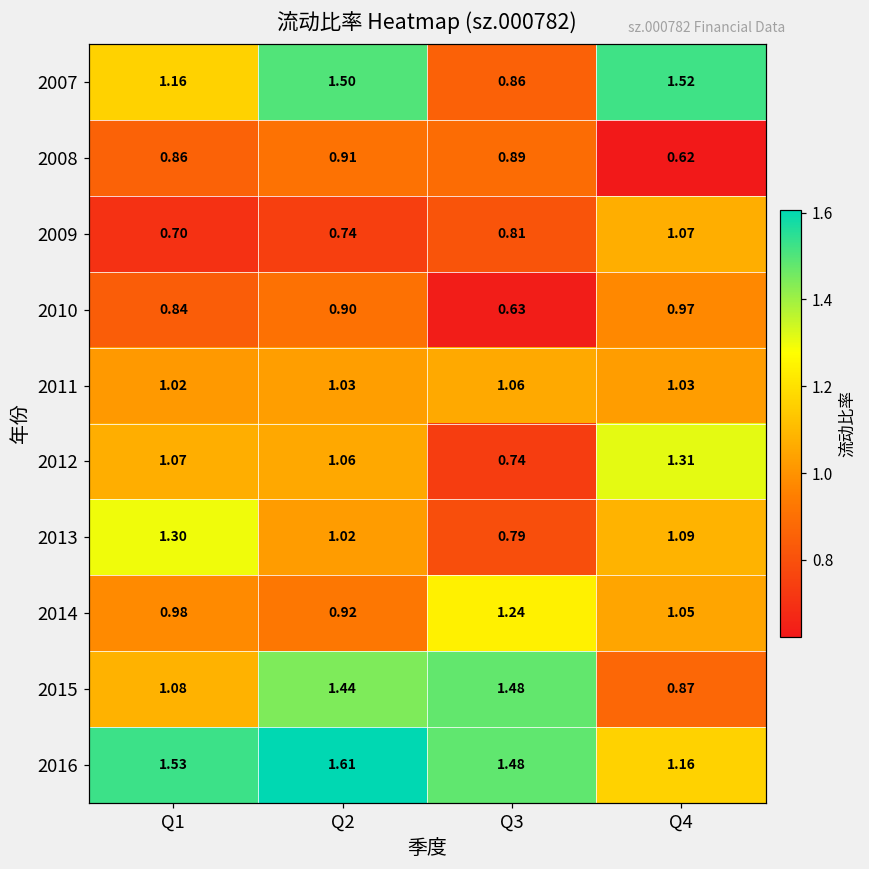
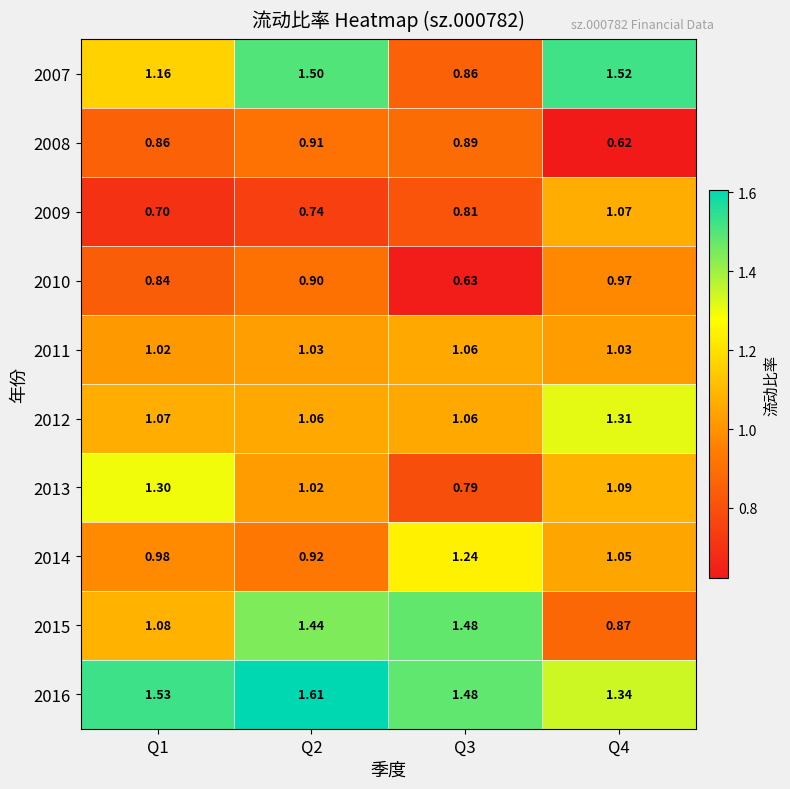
2012, Q3: 0.74 -> 1.06
2016, Q4: 1.16 -> 1.34
